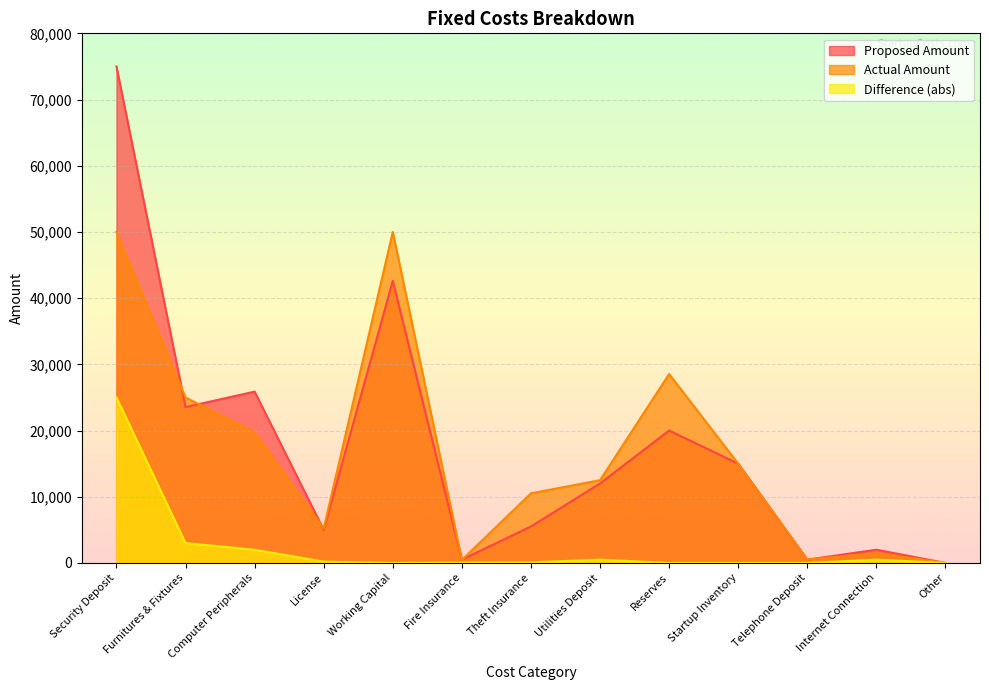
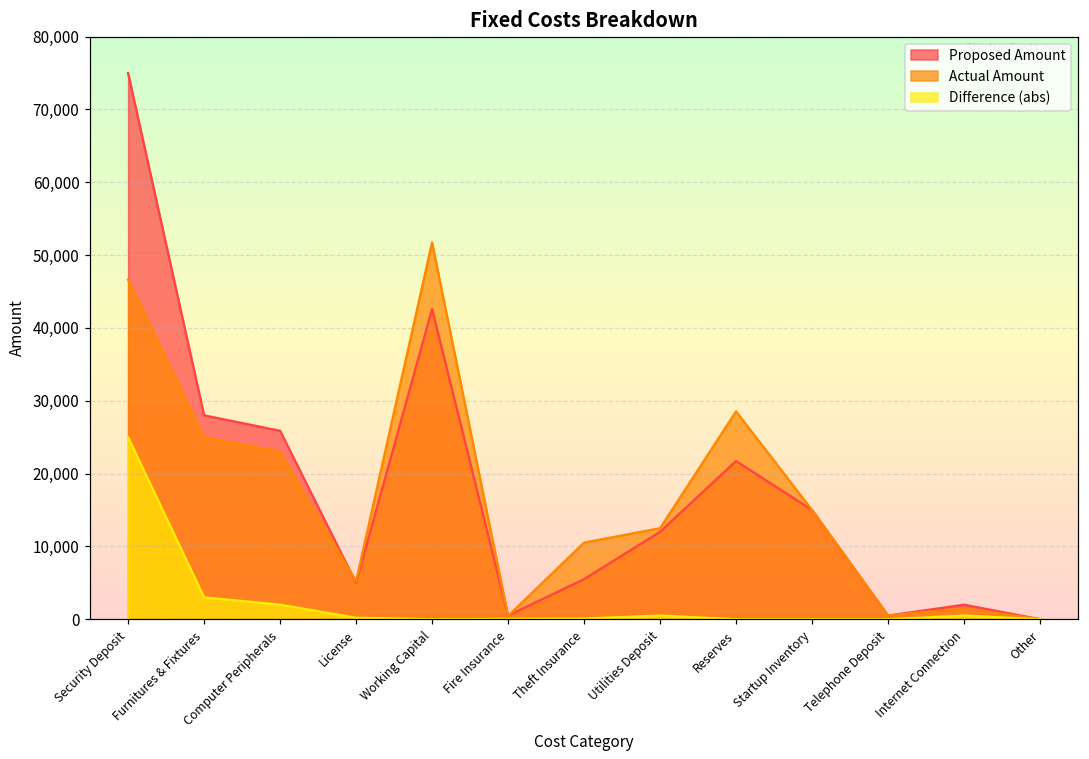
Actual Amount, Security Deposit: 50,000 -> 47,000
Proposed Amount, Furnitures & Fixtures: 24,000 -> 28,000
Actual Amount, Computer Peripherals: 20,000 -> 23,000
Actual Amount, Working Capital: 50,000 -> 52,000
Proposed Amount, Reserves: 20,000 -> 22,000
